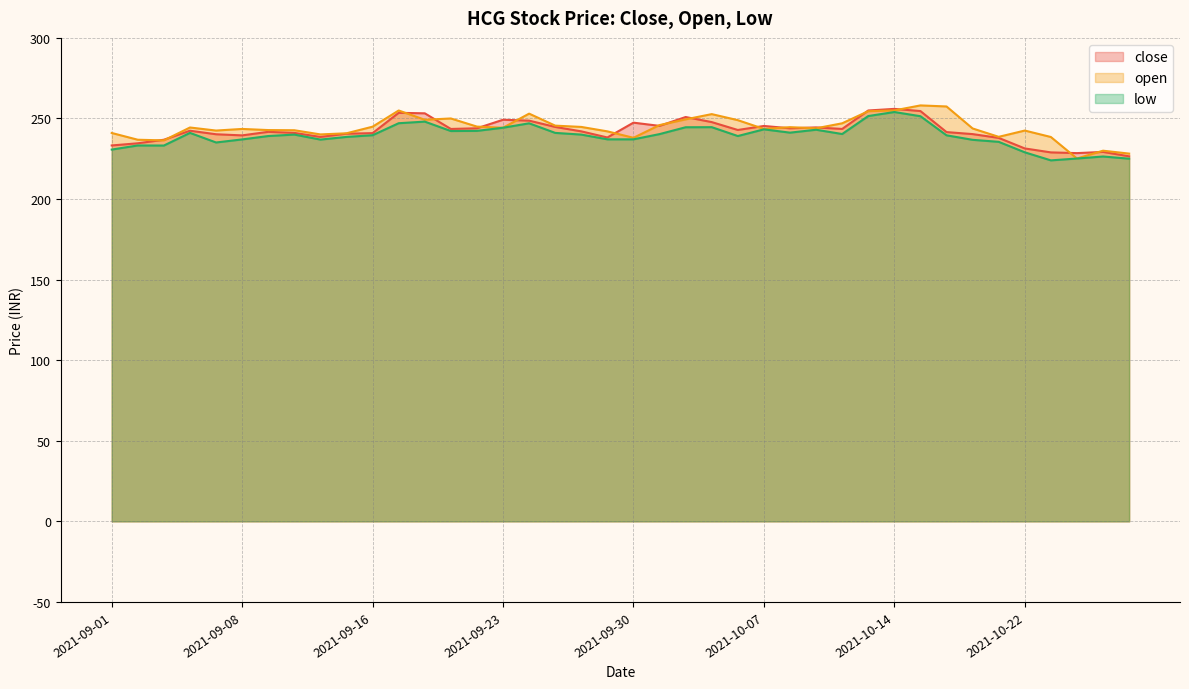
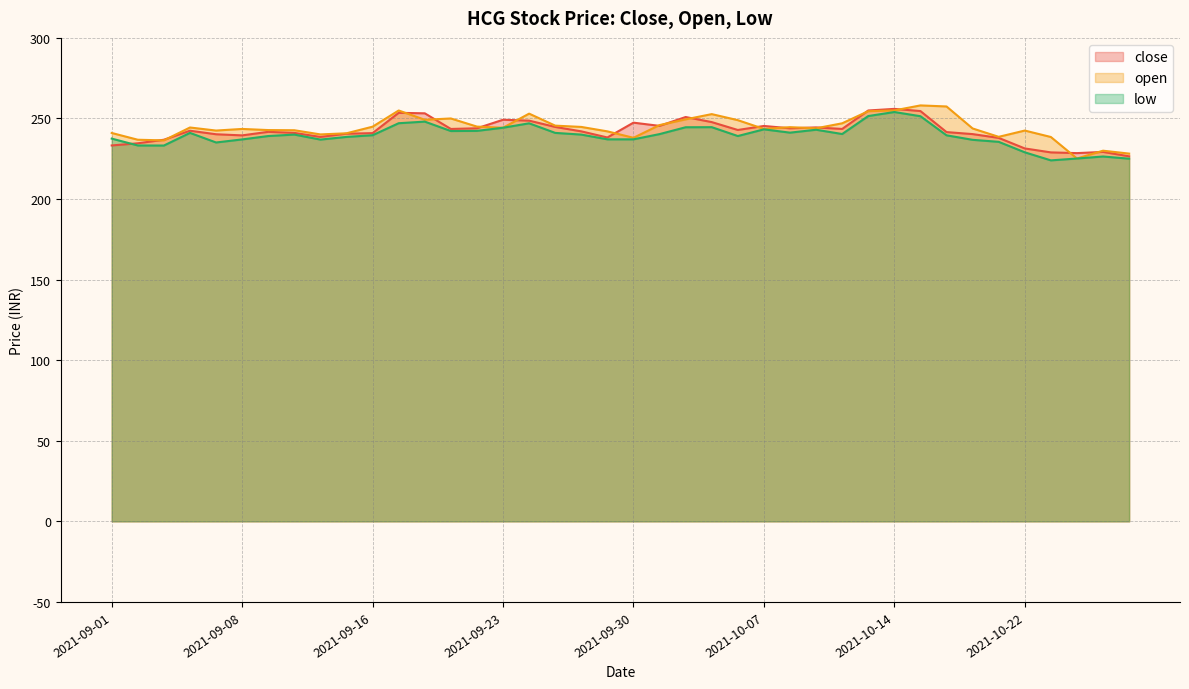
low, 2021-09-01: 231 -> 238
